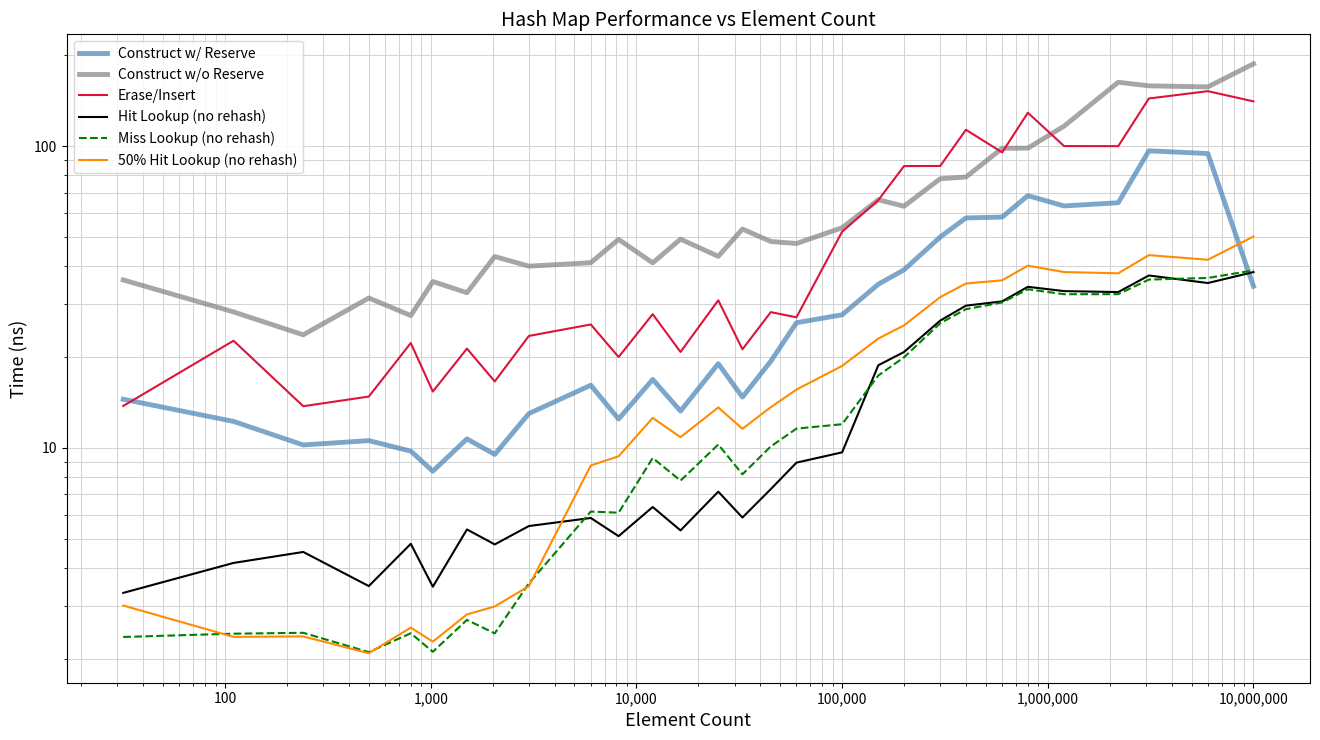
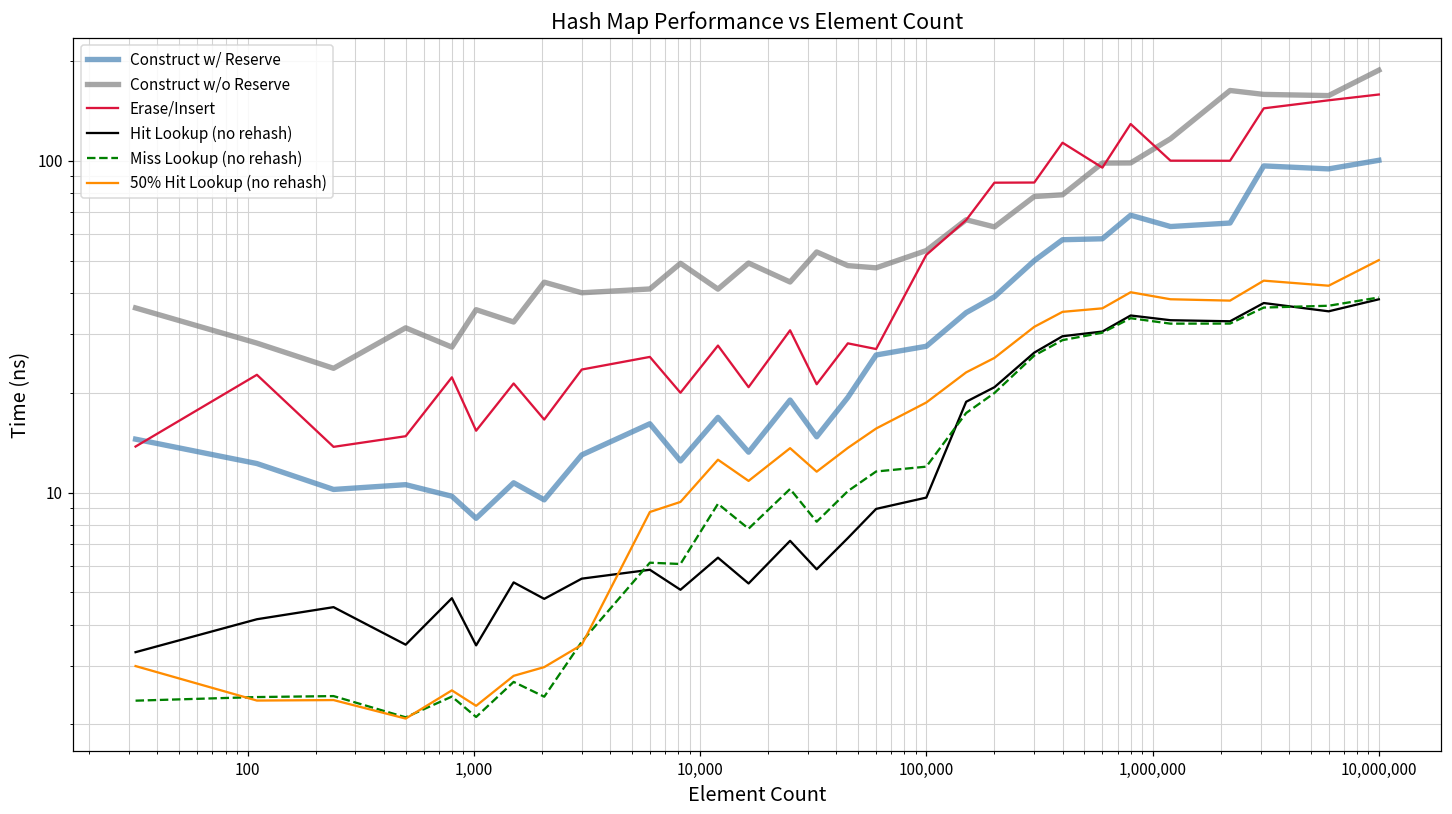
Construct w/ Reserve, 10,000,000: 34 -> 100
Erase/Insert, 10,000,000: 140 -> 160
